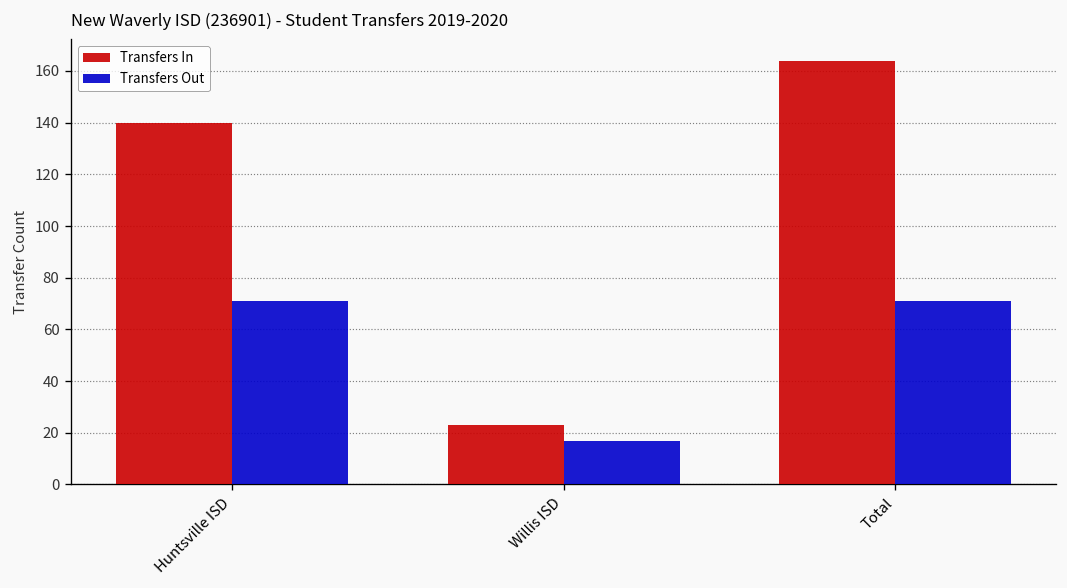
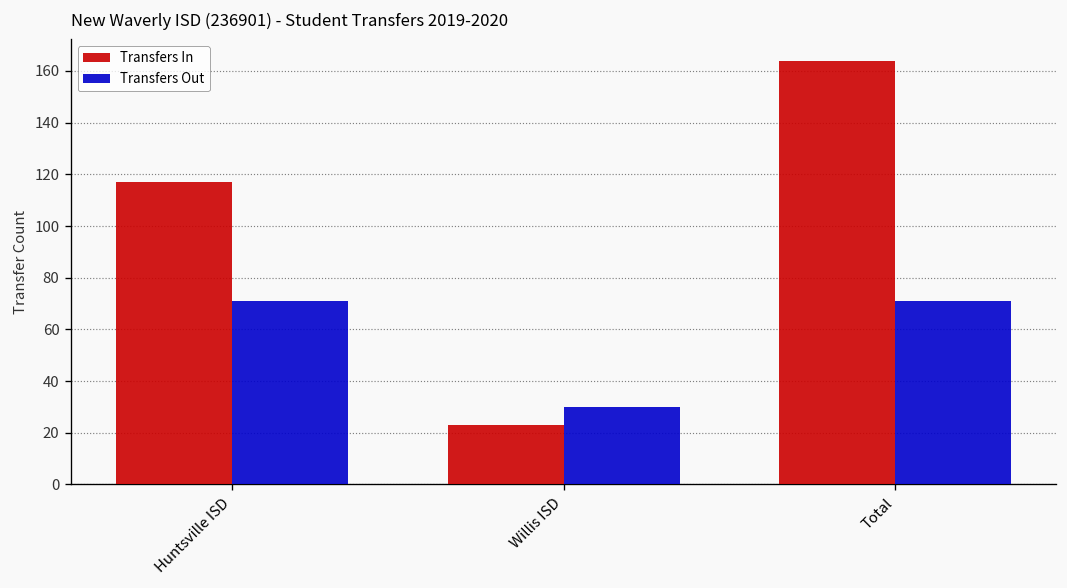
Transfers In, Huntsville ISD: 140 -> 117
Transfers Out, Willis ISD: 17 -> 30
